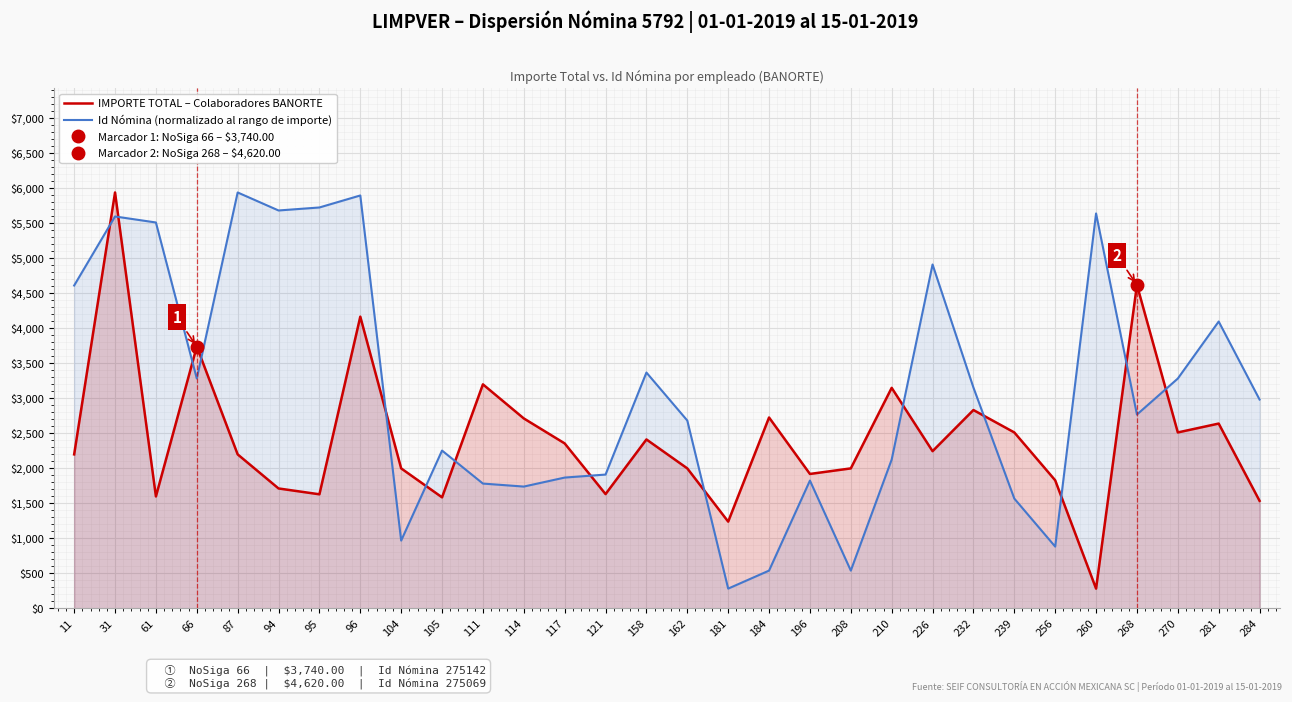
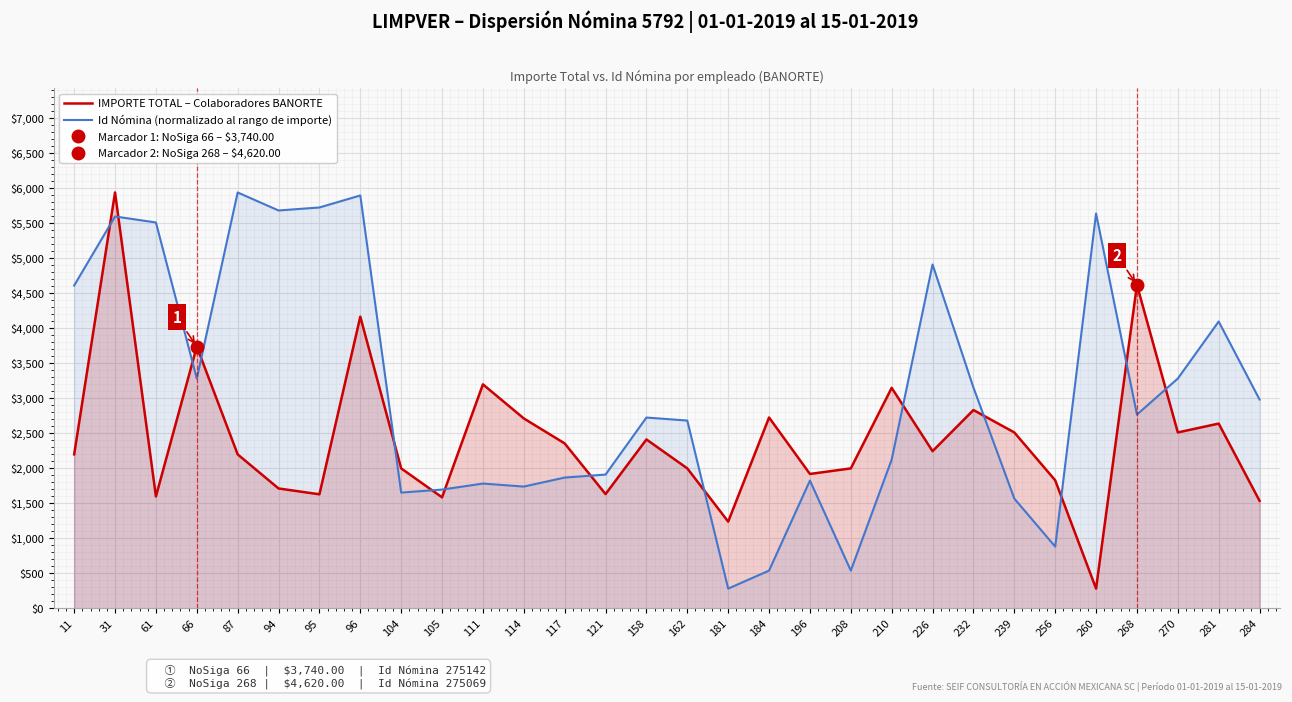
Id Nómina (normalizado al rango de importe), 104: $1,000 -> $1,700
Id Nómina (normalizado al rango de importe), 105: $2,300 -> $1,700
Id Nómina (normalizado al rango de importe), 158: $3,400 -> $2,700
